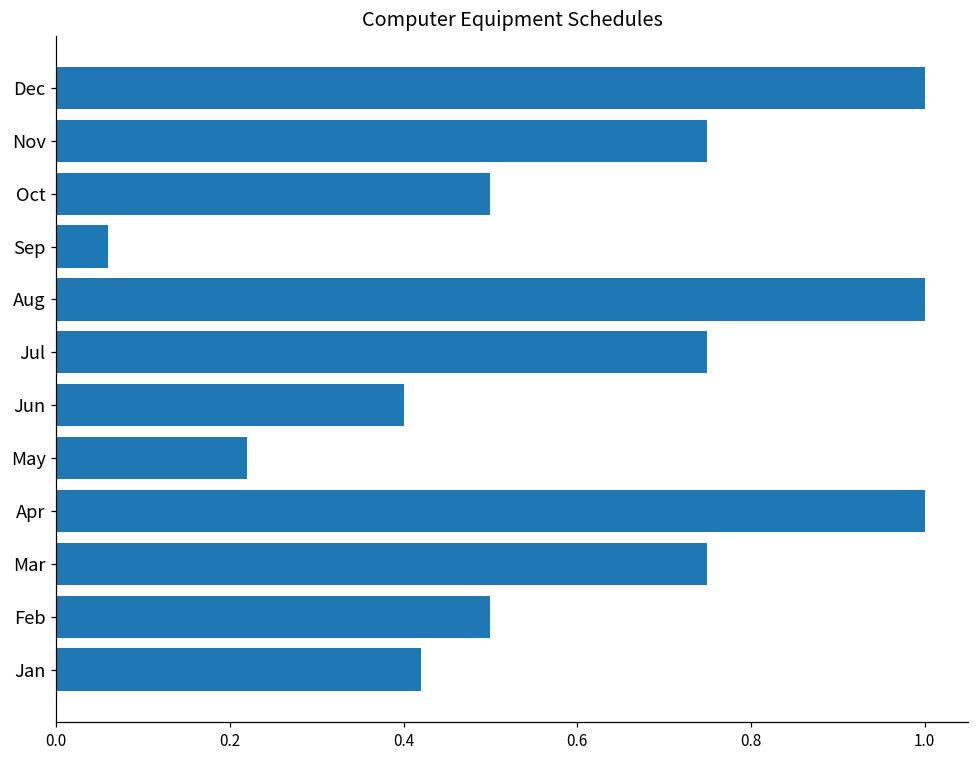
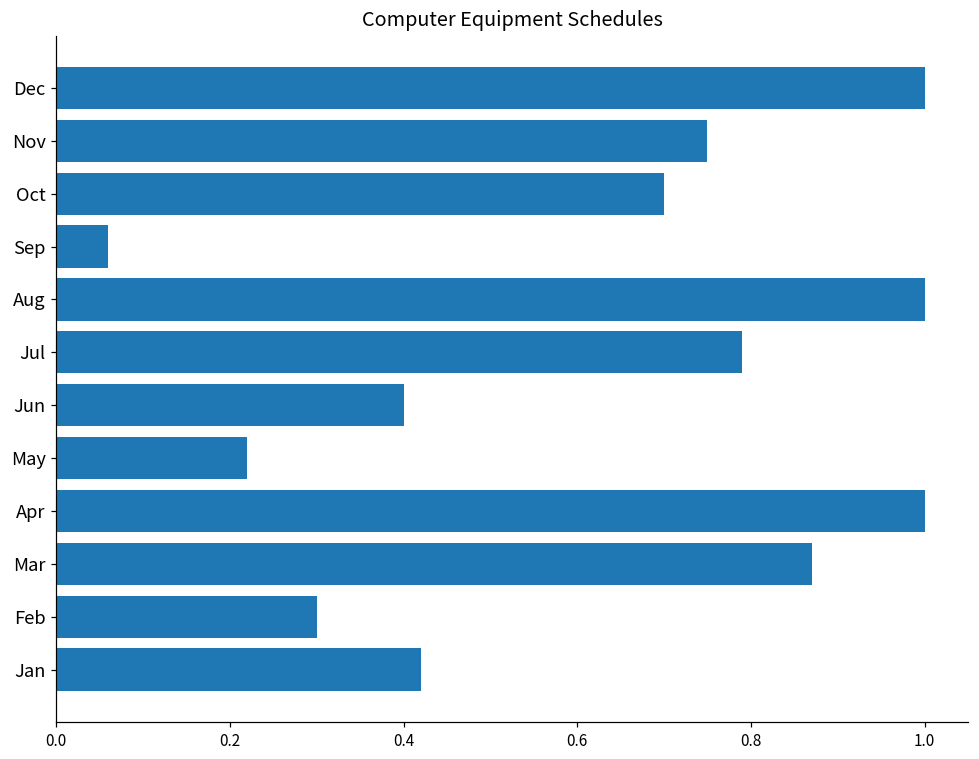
Oct: 0.5 -> 0.7
Jul: 0.75 -> 0.79
Mar: 0.75 -> 0.87
Feb: 0.5 -> 0.3
